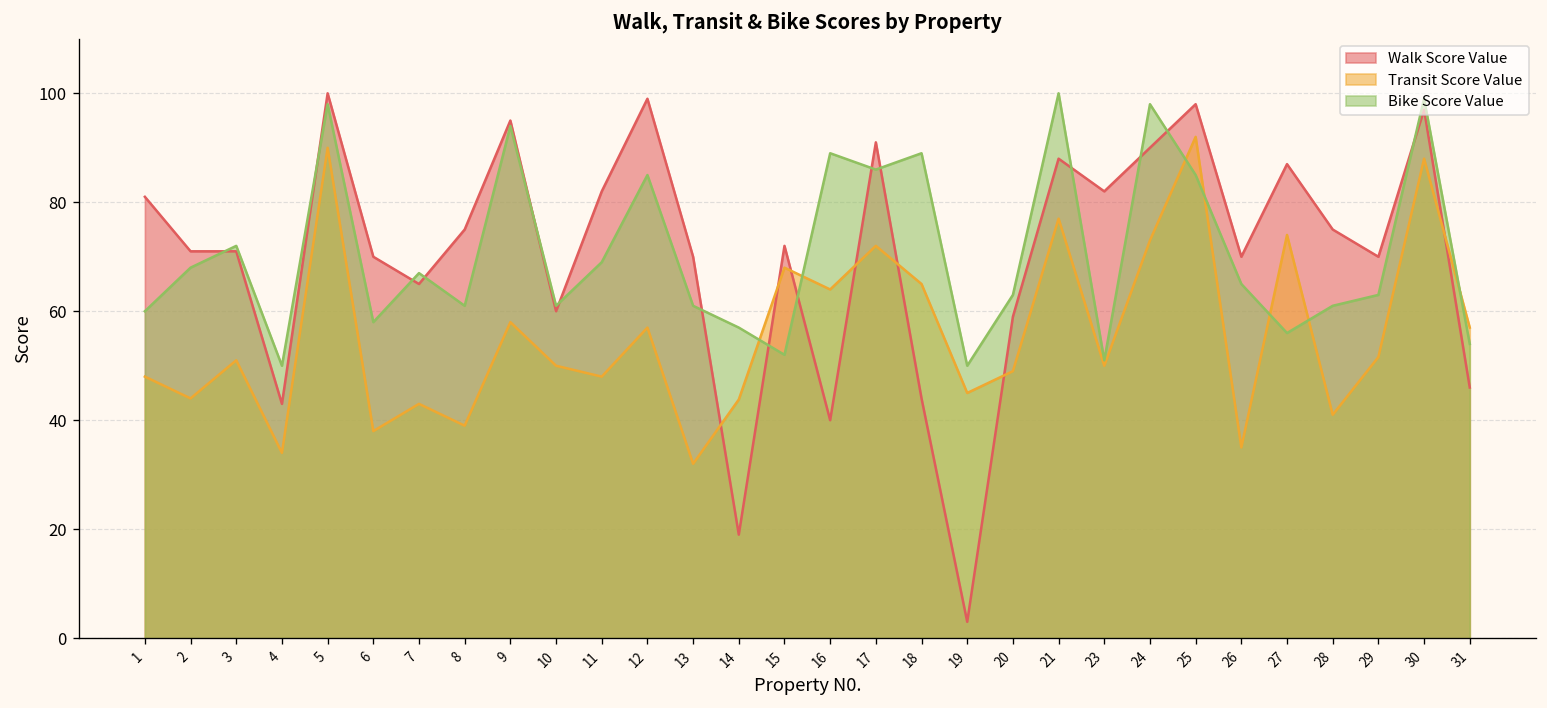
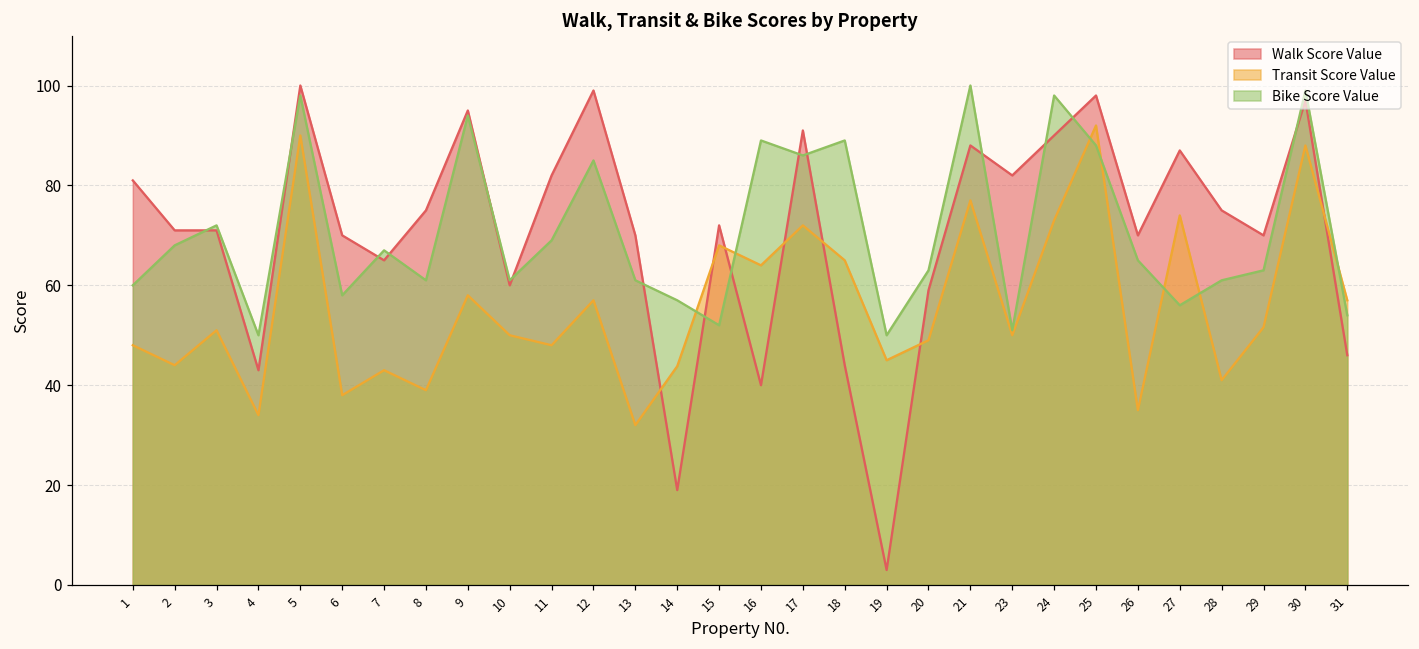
Bike Score Value, 25: 85 -> 88
